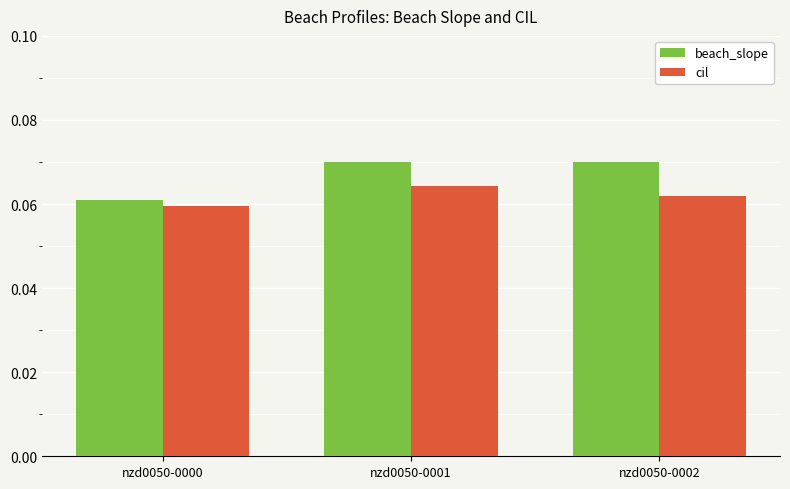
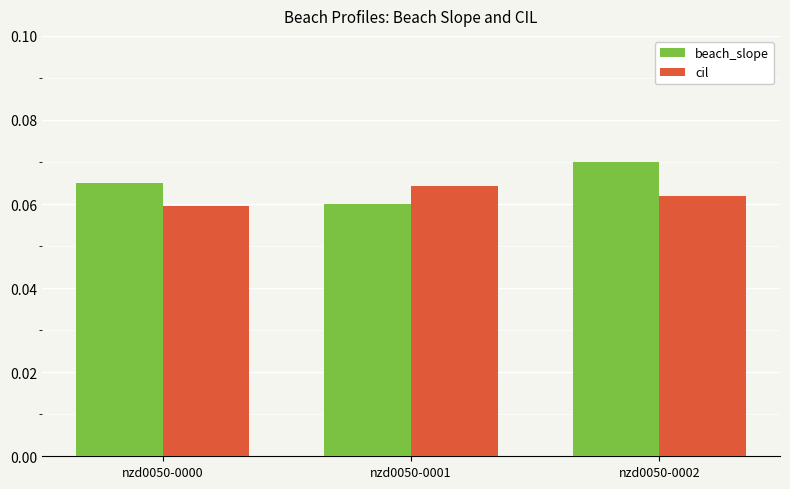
beach_slope, nzd0050-0000: 0.061 -> 0.065
beach_slope, nzd0050-0001: 0.07 -> 0.06
